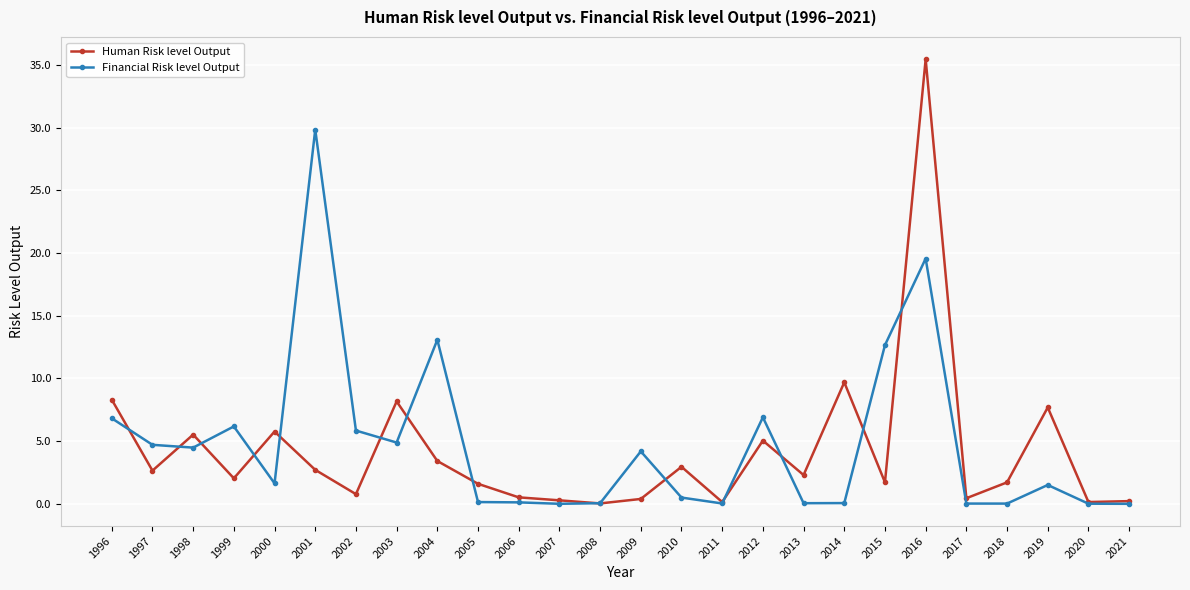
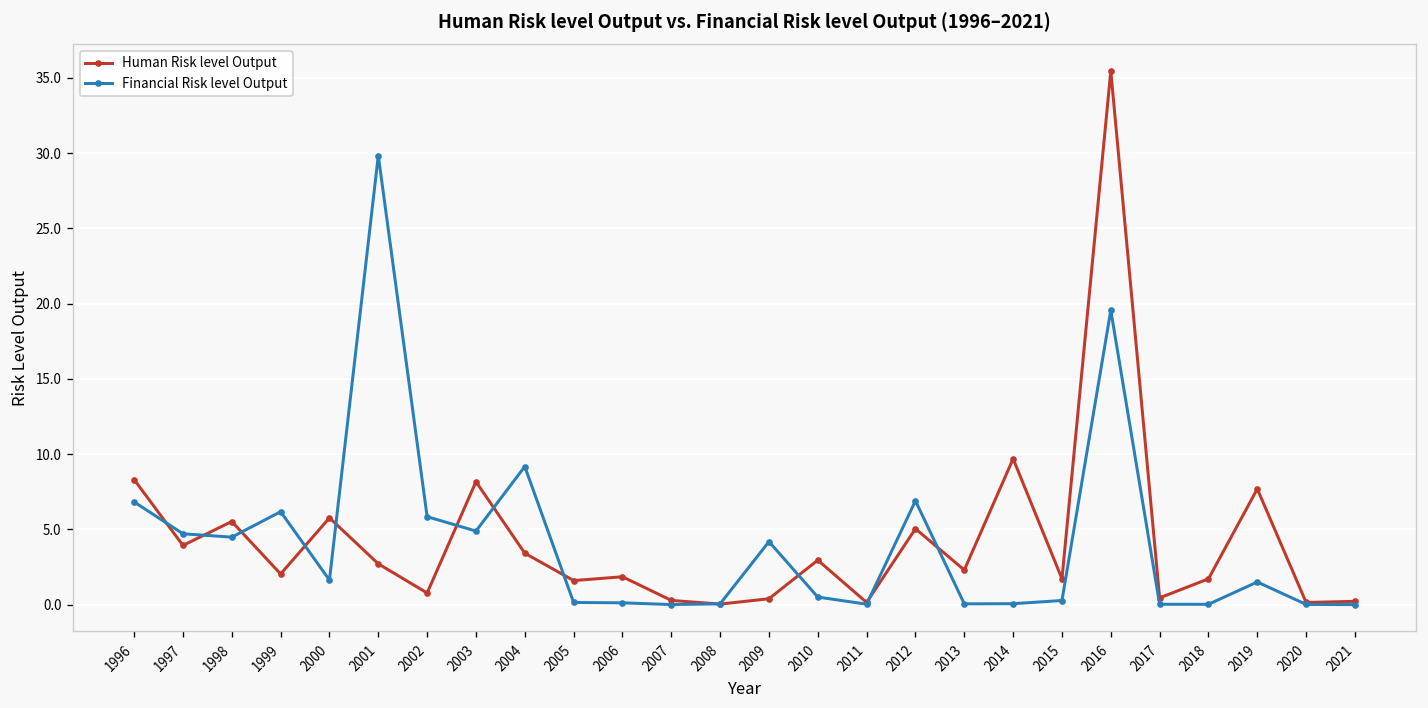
Human Risk level Output, 1997: 2.7 -> 3.9
Financial Risk level Output, 2004: 13.1 -> 9.2
Human Risk level Output, 2006: 0.5 -> 1.9
Financial Risk level Output, 2015: 12.7 -> 0.3
